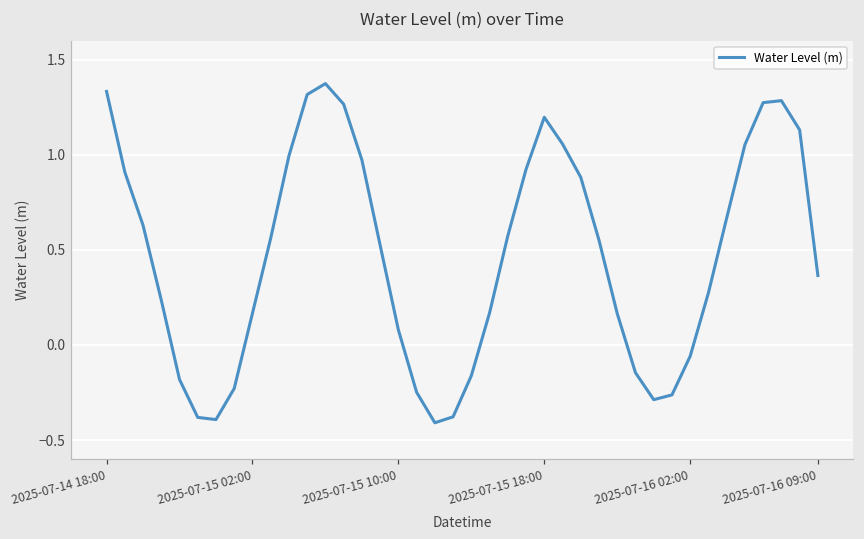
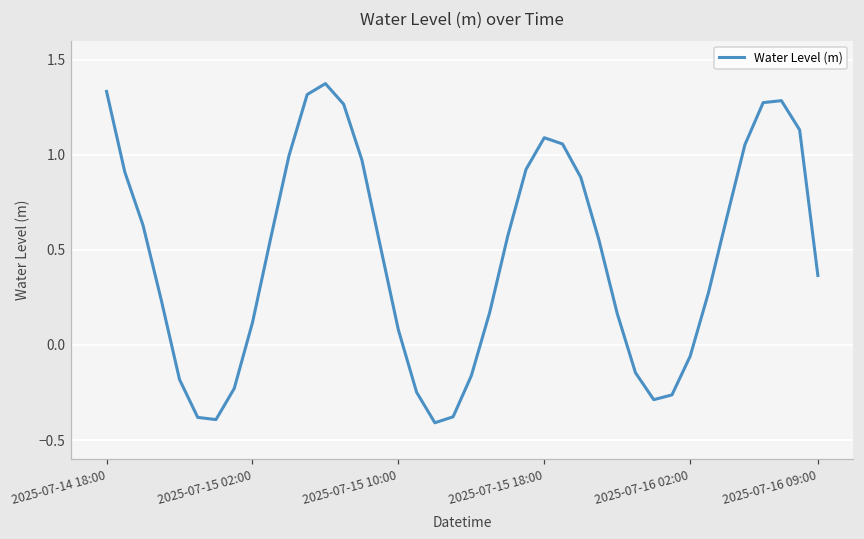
2025-07-15 02:00: 0.17 -> 0.12
2025-07-15 18:00: 1.20 -> 1.09
